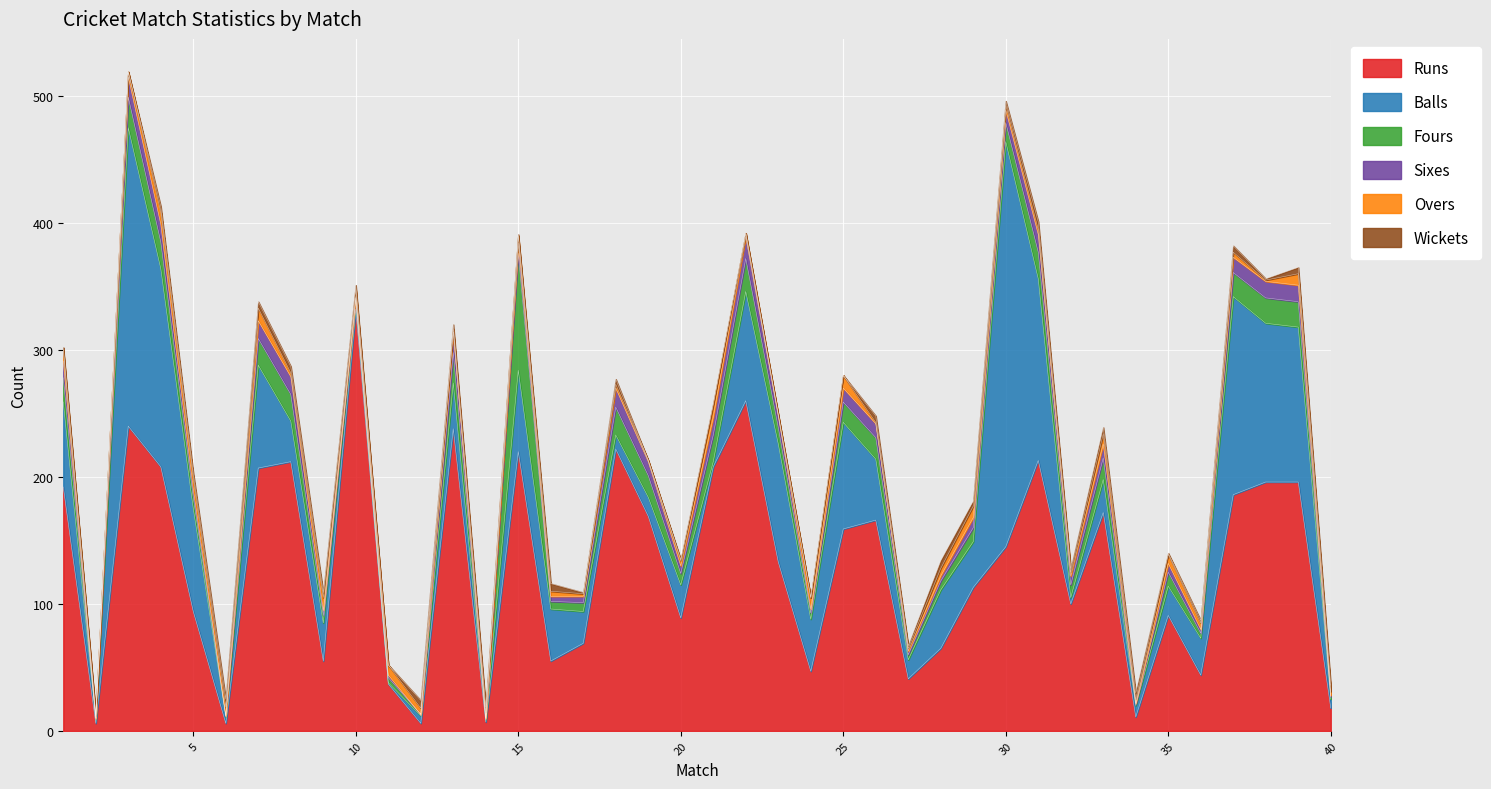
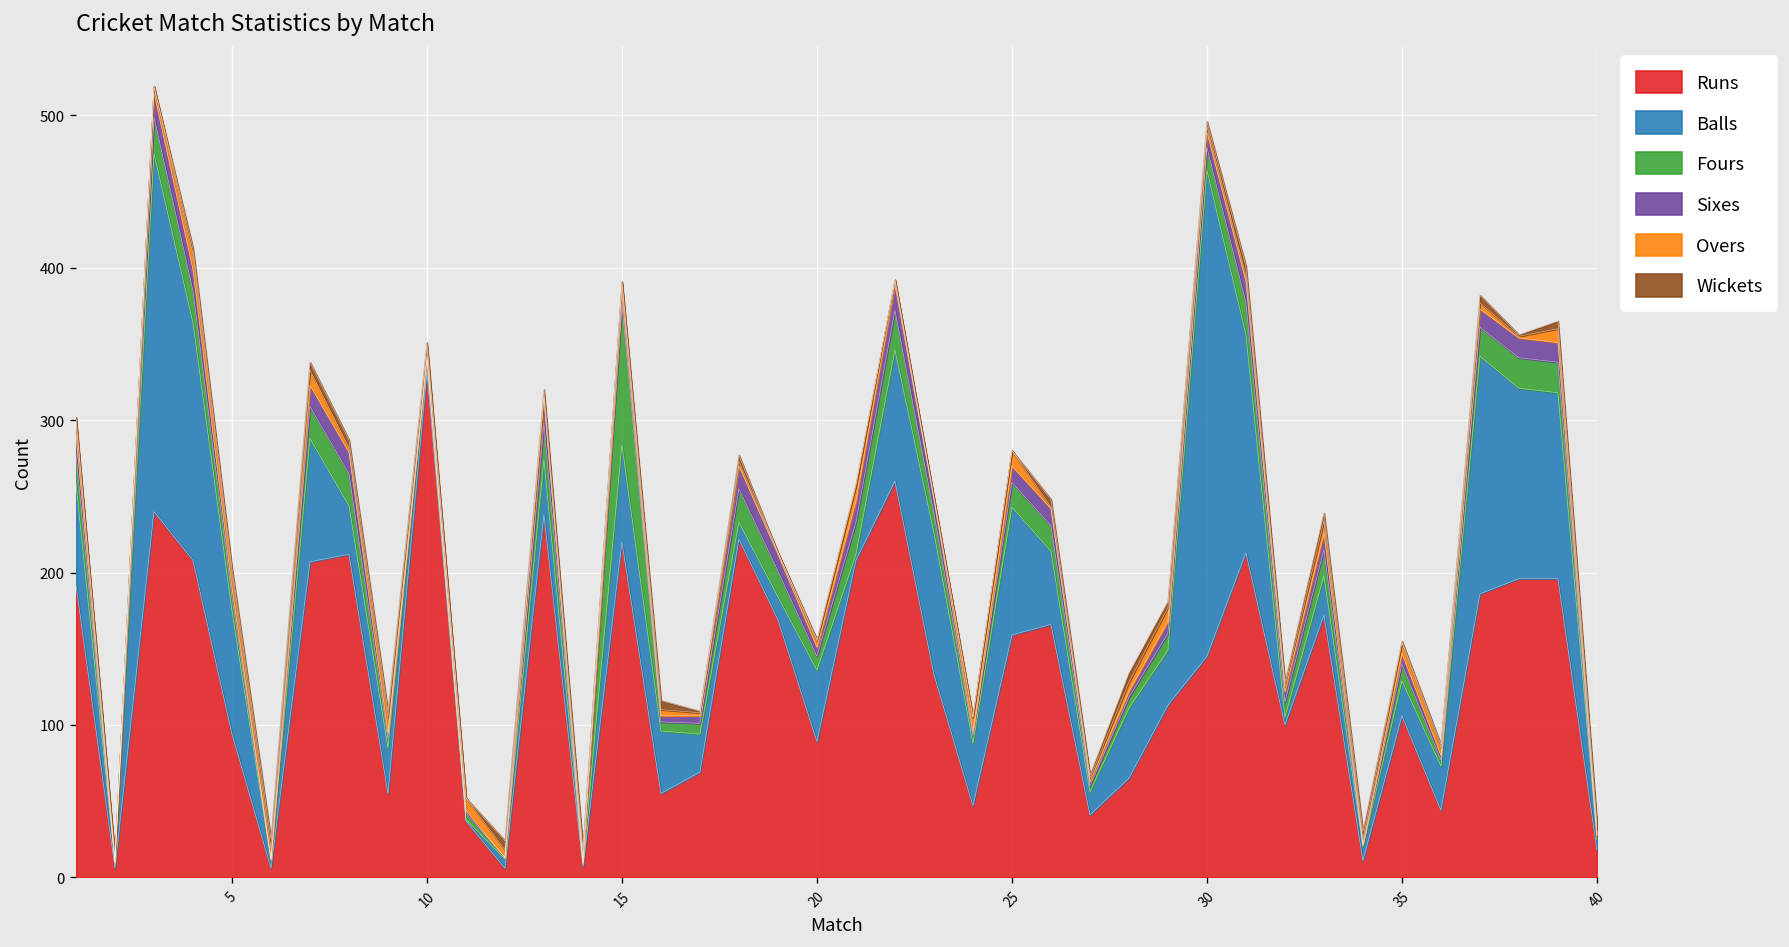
Balls, 20: 26 -> 47
Runs, 35: 91 -> 106
